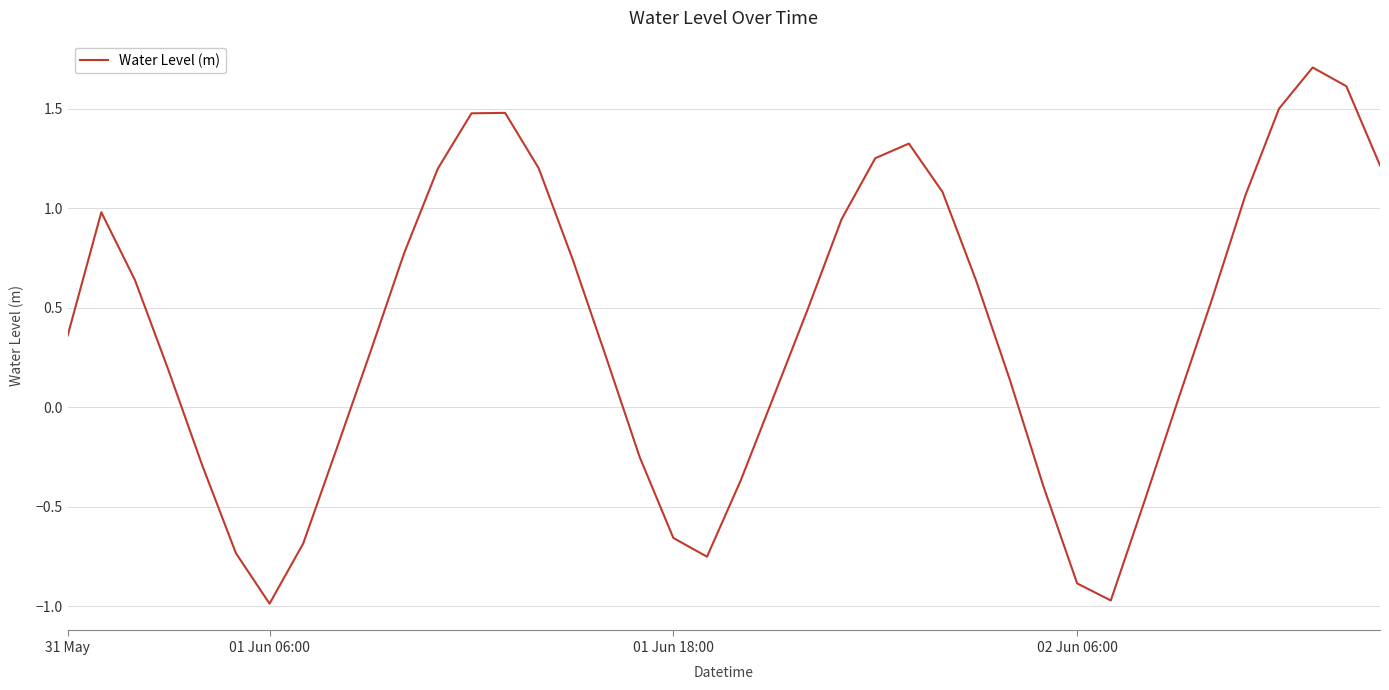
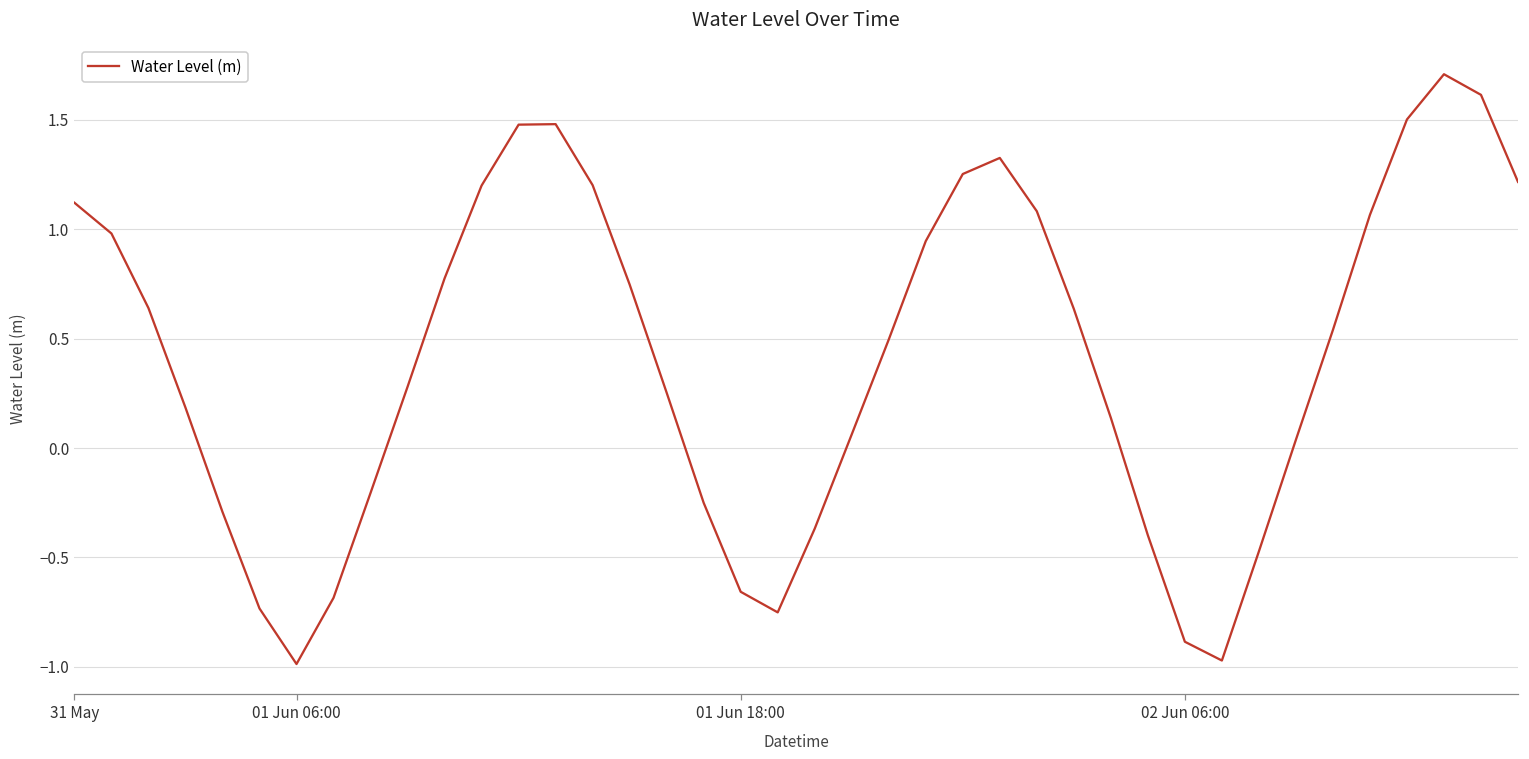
31 May: 0.36 -> 1.12
